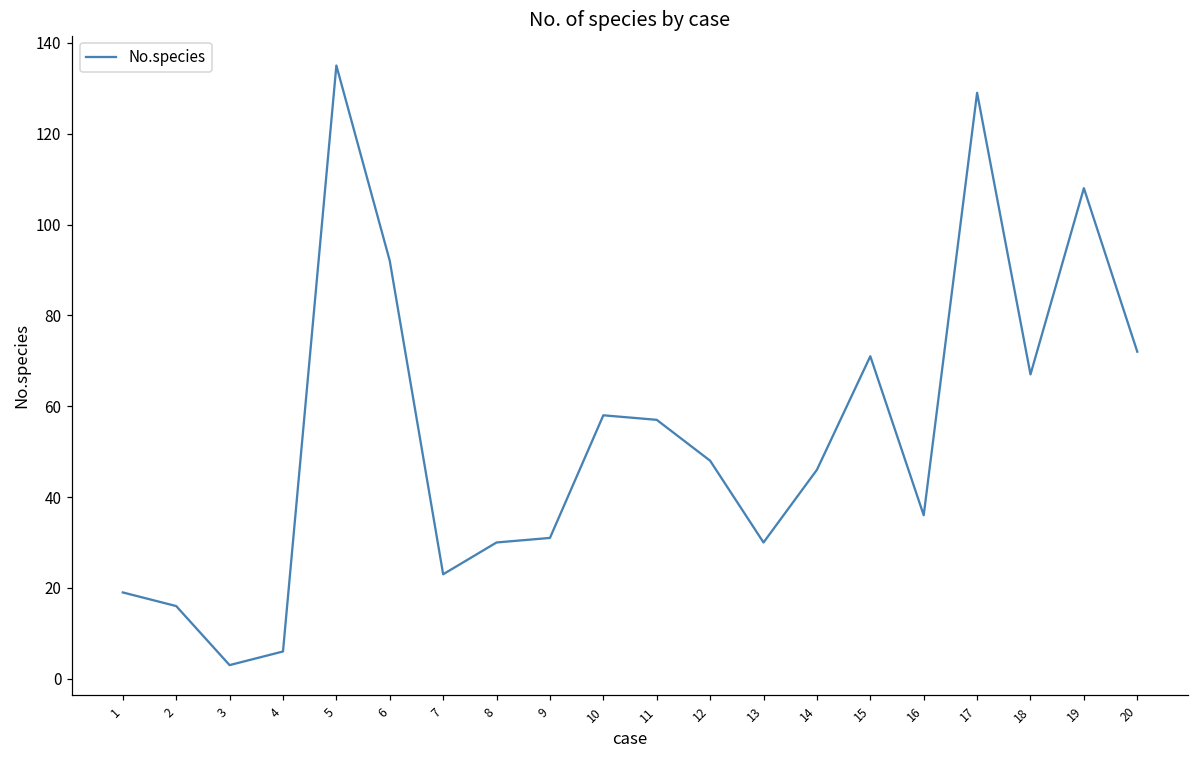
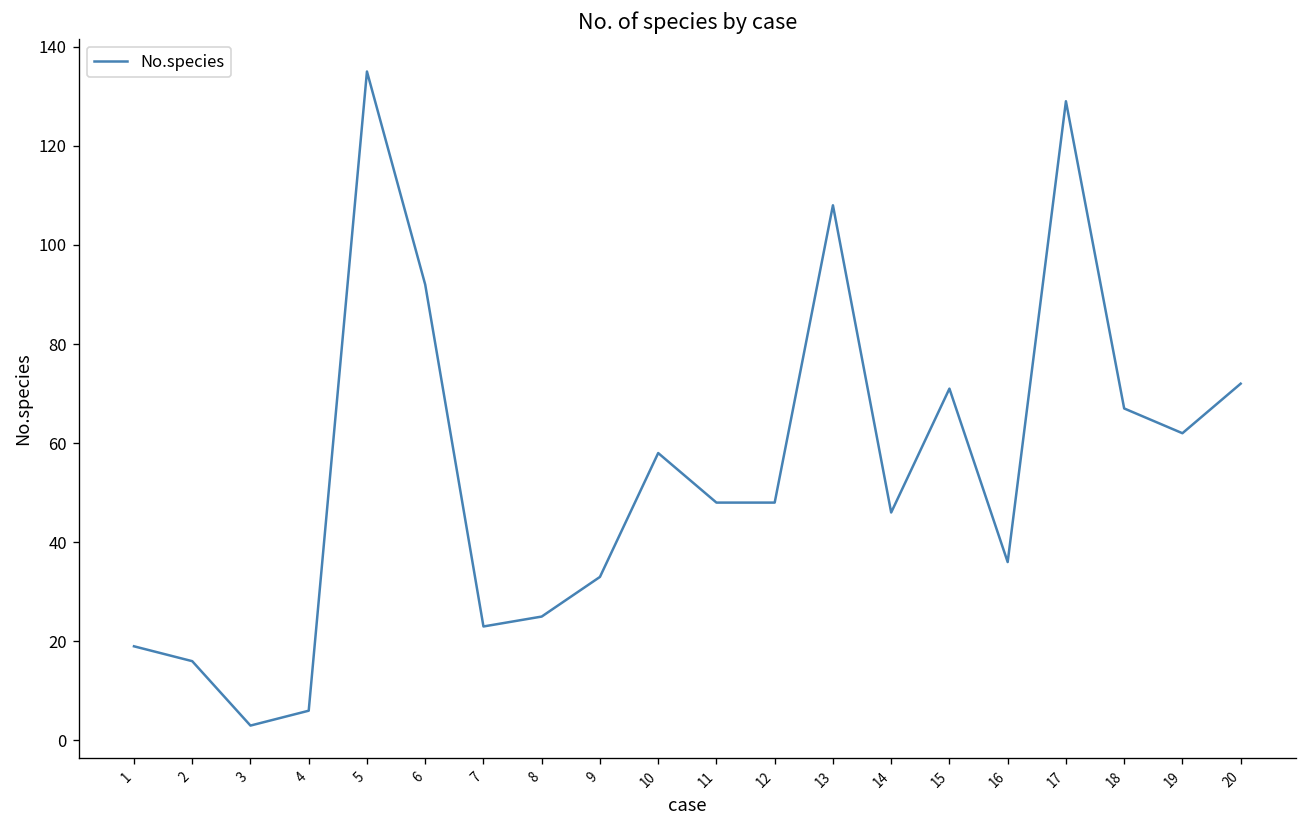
8: 30 -> 25
9: 31 -> 33
11: 57 -> 48
13: 30 -> 108
19: 108 -> 62
